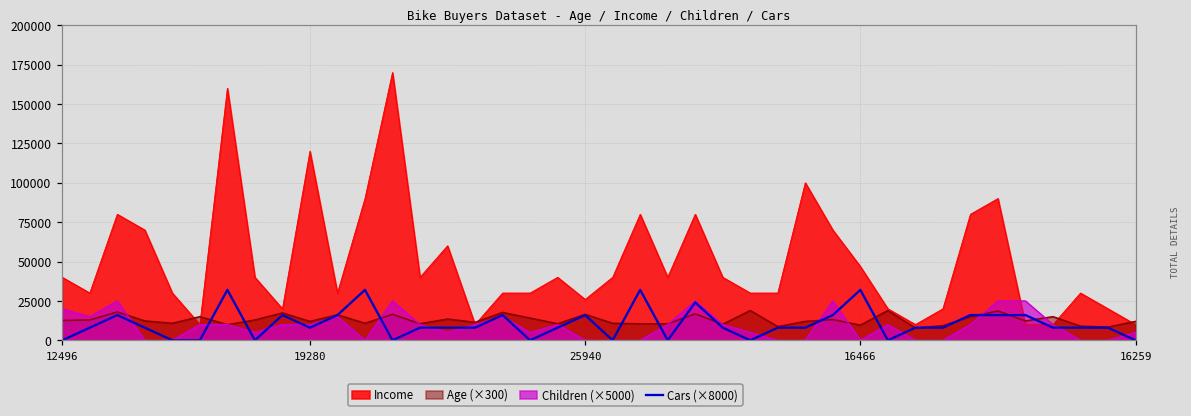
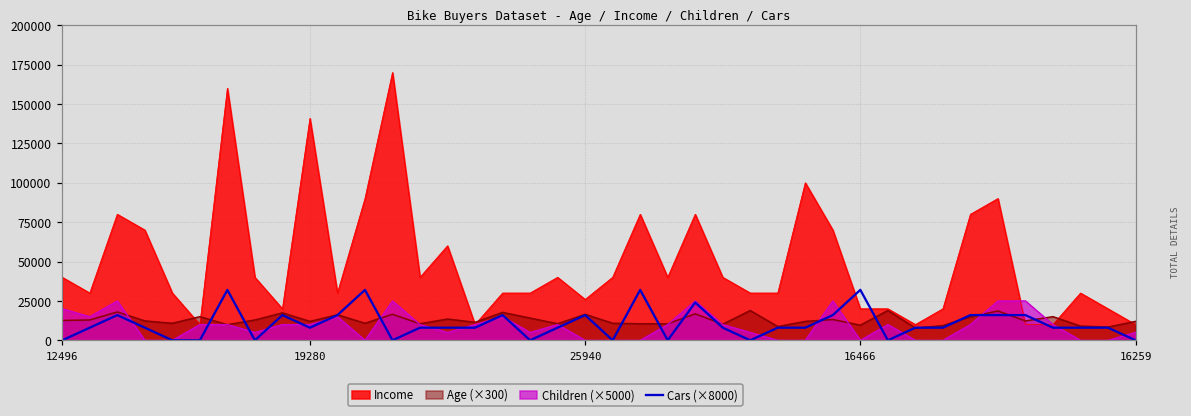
Income, 19280: 120000 -> 141000
Income, 16466: 47000 -> 20000
